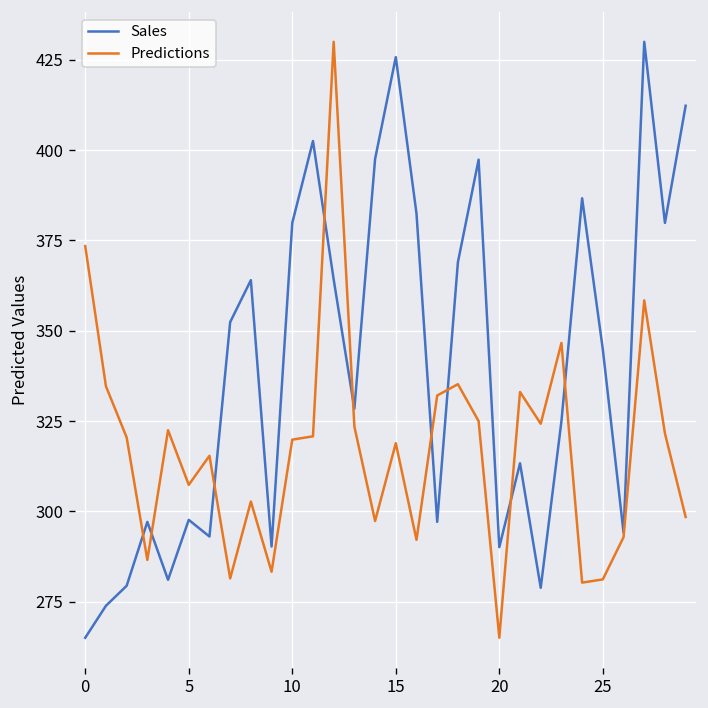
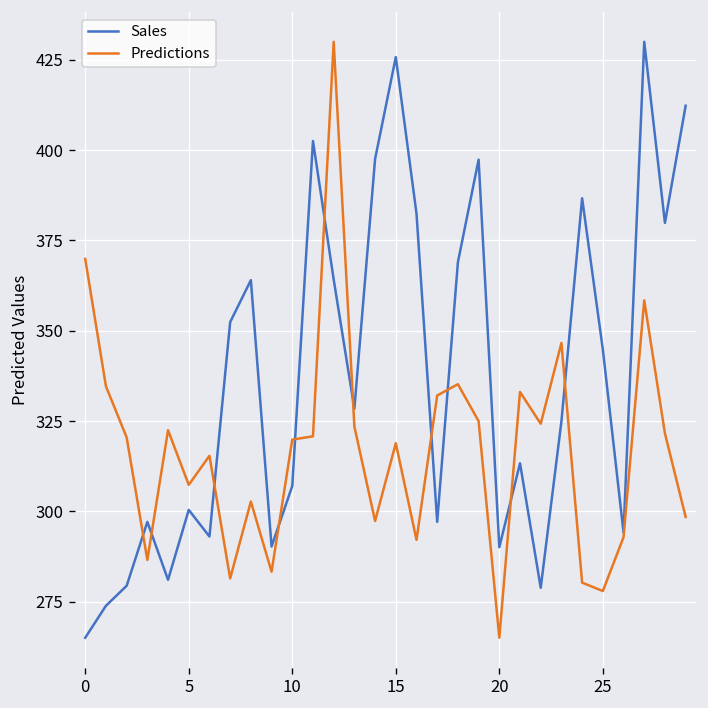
Predictions, 0: 373 -> 370
Sales, 5: 298 -> 300
Sales, 10: 380 -> 307
Predictions, 25: 281 -> 278
